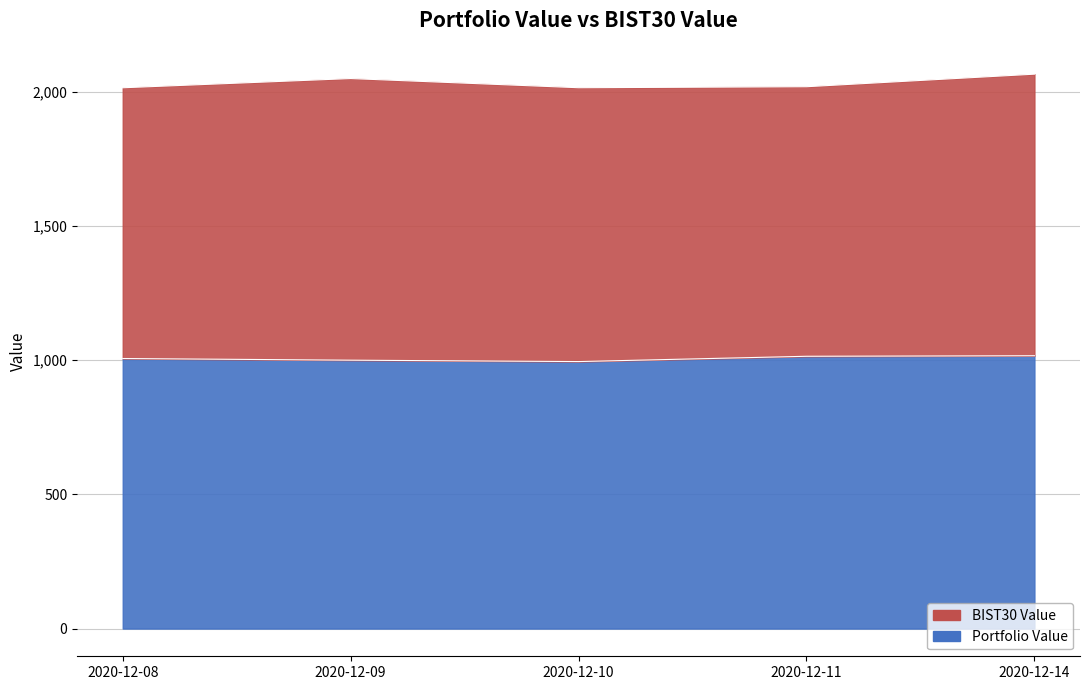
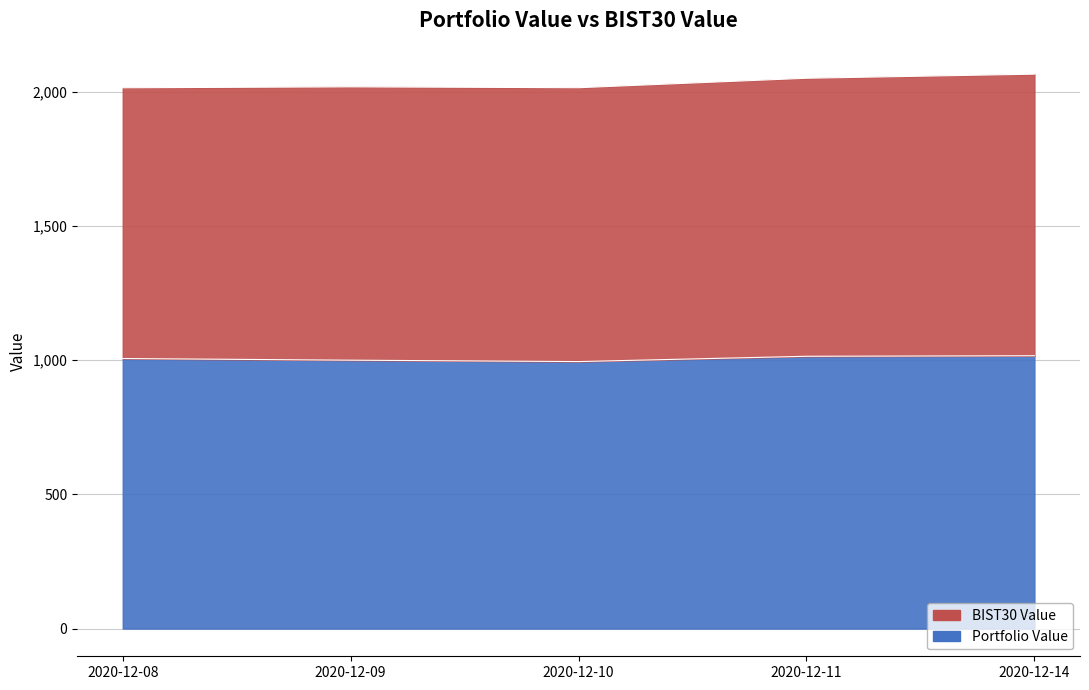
BIST30 Value, 2020-12-09: 1,050 -> 1,020
BIST30 Value, 2020-12-11: 1,000 -> 1,040
